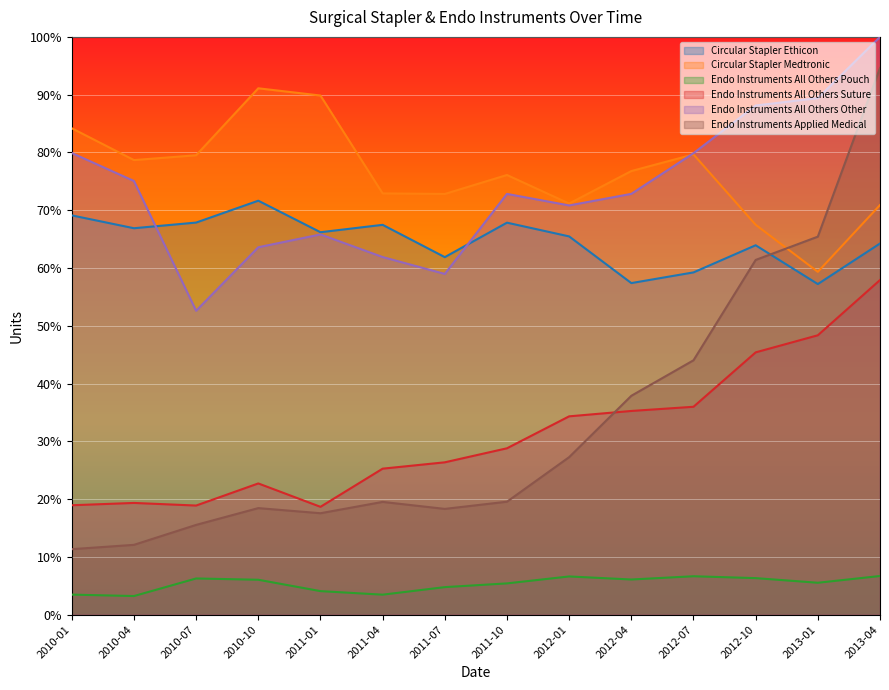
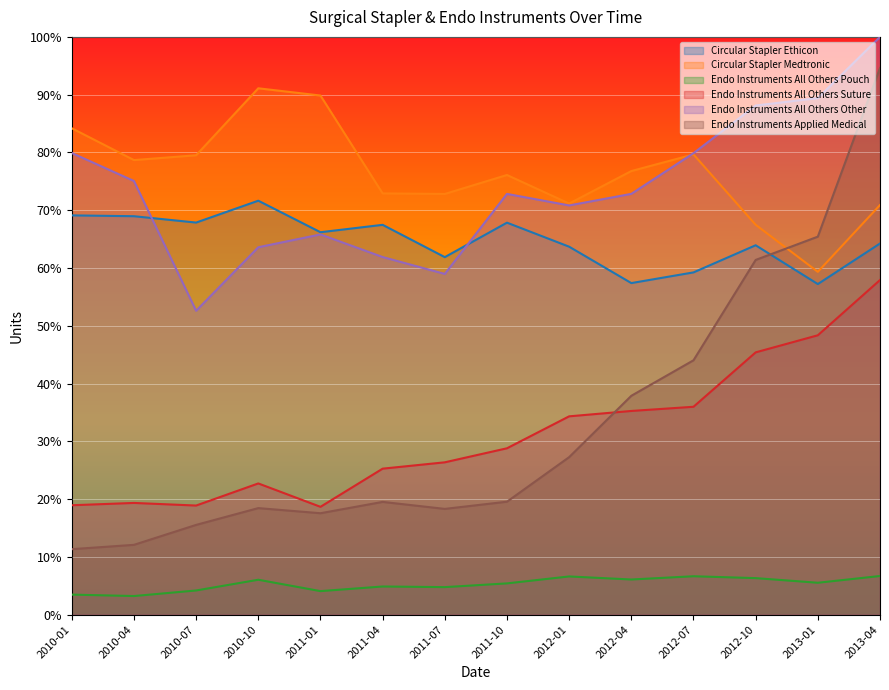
Circular Stapler Ethicon, 2010-04: 67% -> 69%
Endo Instruments All Others Pouch, 2010-07: 6% -> 4%
Endo Instruments All Others Pouch, 2011-04: 3% -> 5%
Circular Stapler Ethicon, 2012-01: 65% -> 64%
